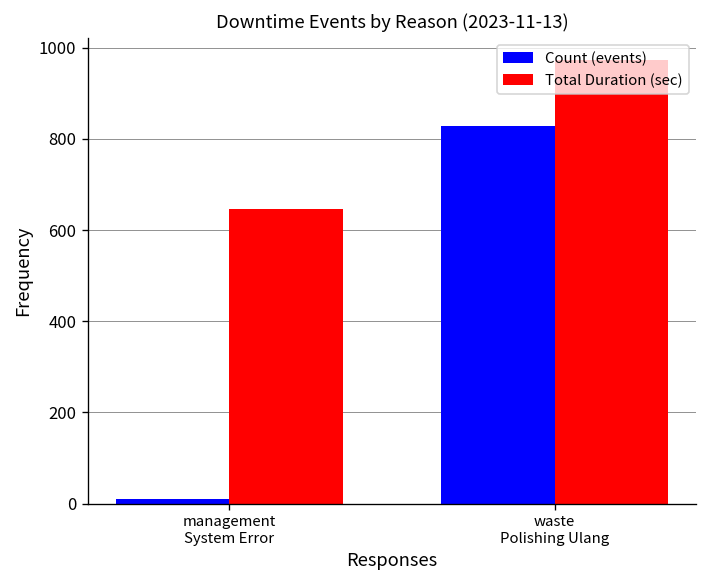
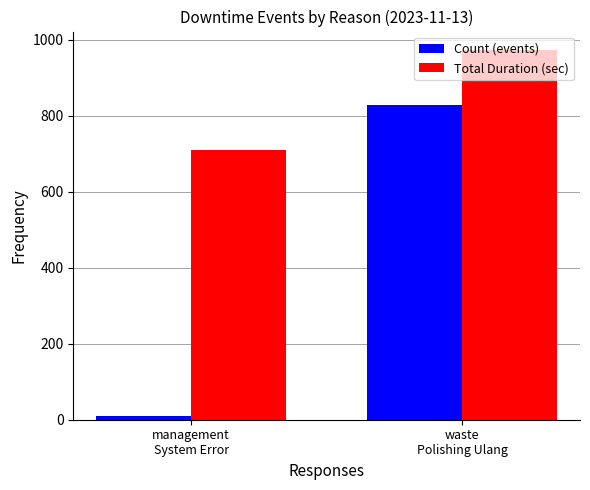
Total Duration (sec), management System Error: 650 -> 710
